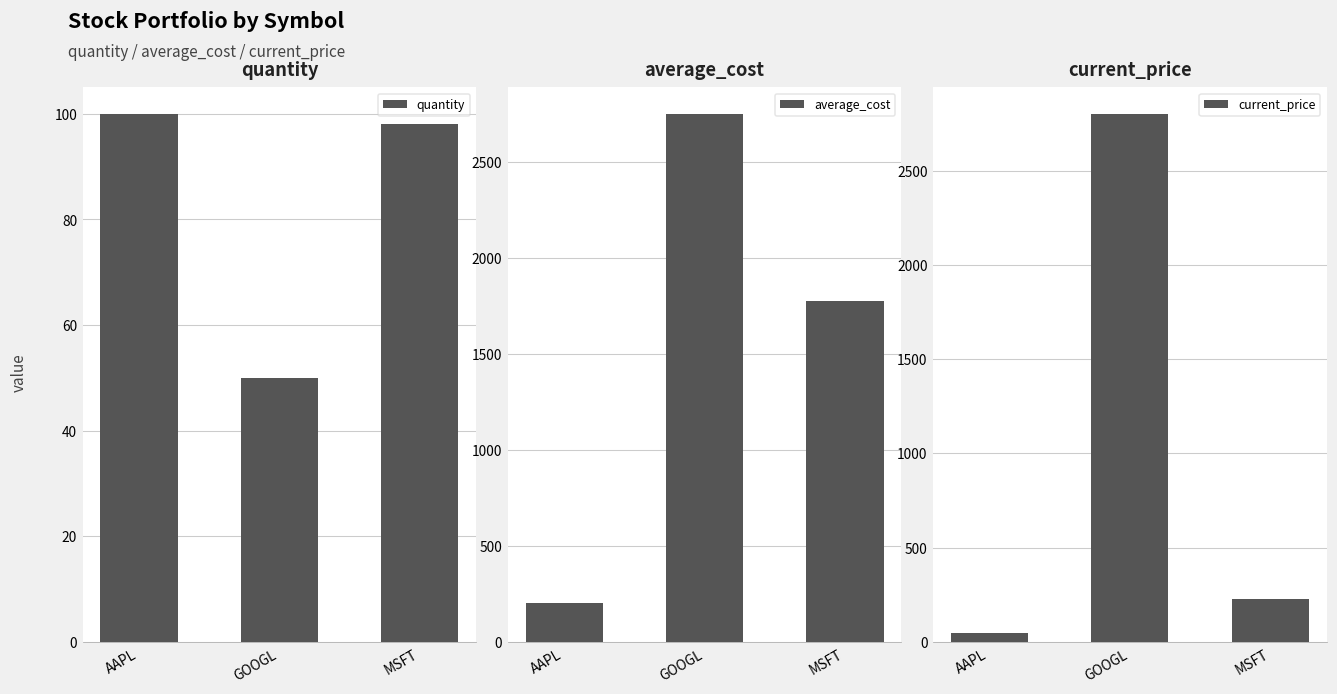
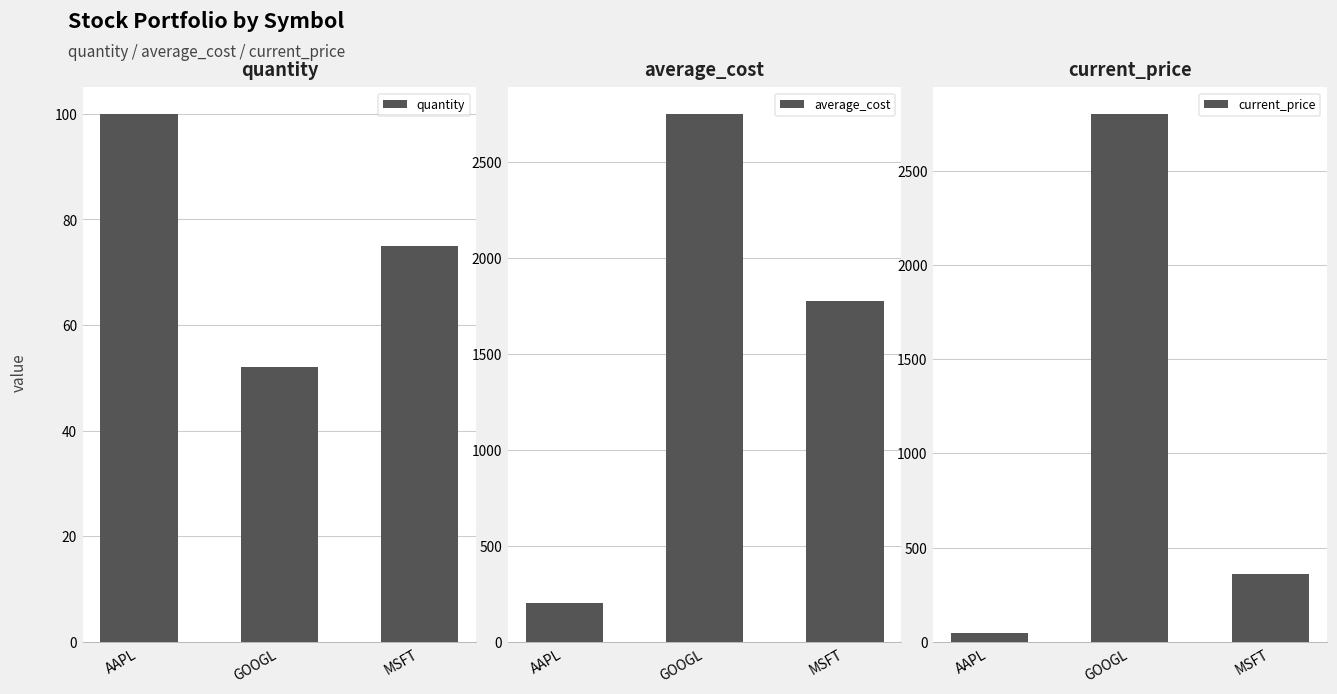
quantity, GOOGL: 50 -> 52
quantity, MSFT: 98 -> 75
current_price, MSFT: 230 -> 360
